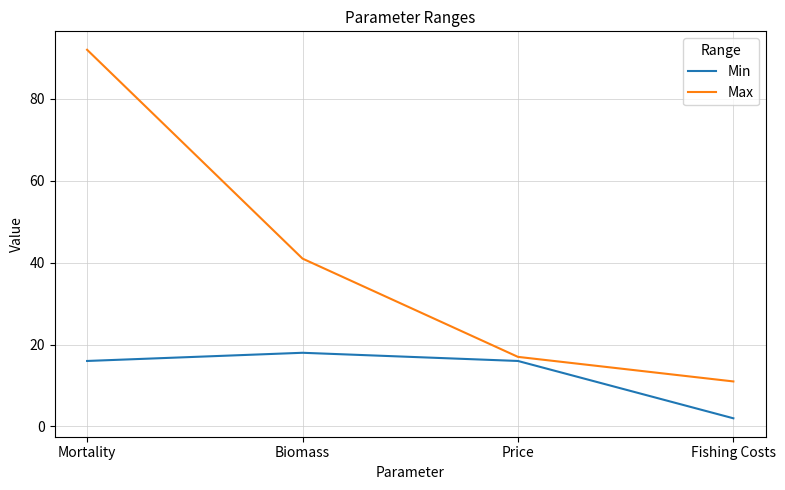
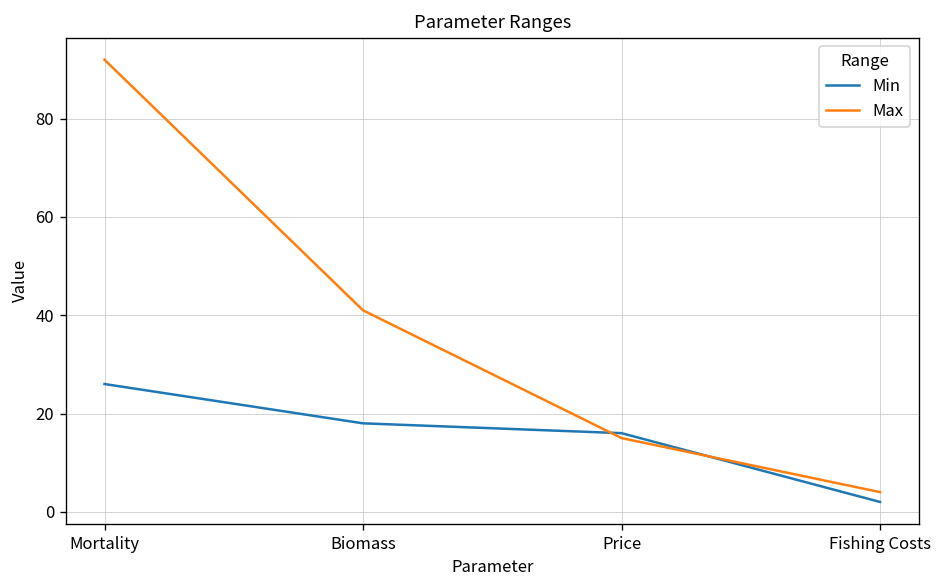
Min, Mortality: 16 -> 26
Max, Price: 17 -> 15
Max, Fishing Costs: 11 -> 4
